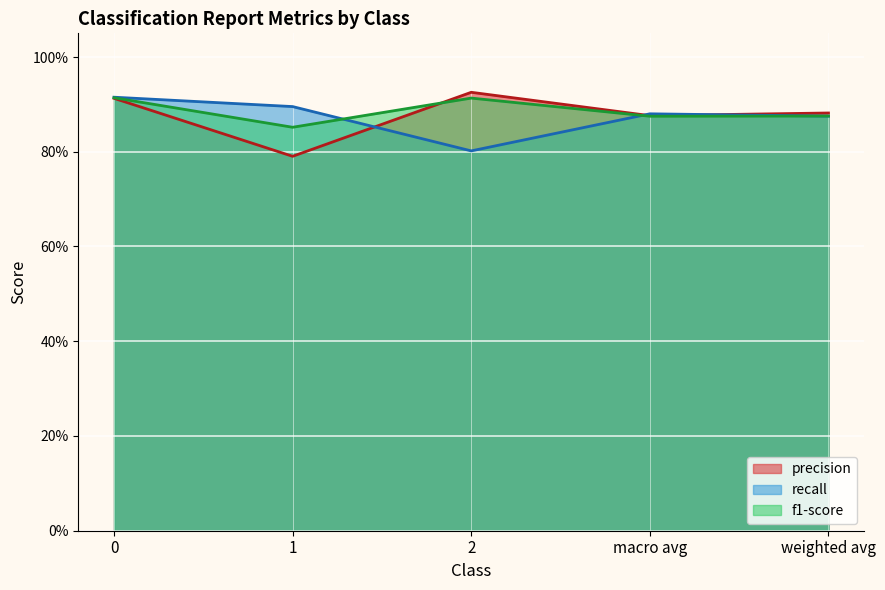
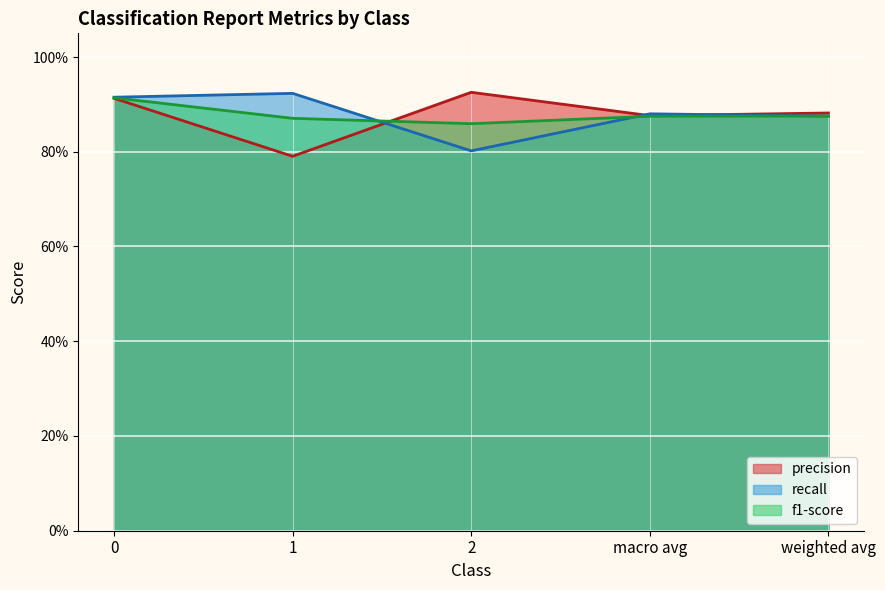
recall, 1: 90% -> 92%
f1-score, 1: 85% -> 87%
f1-score, 2: 91% -> 86%
